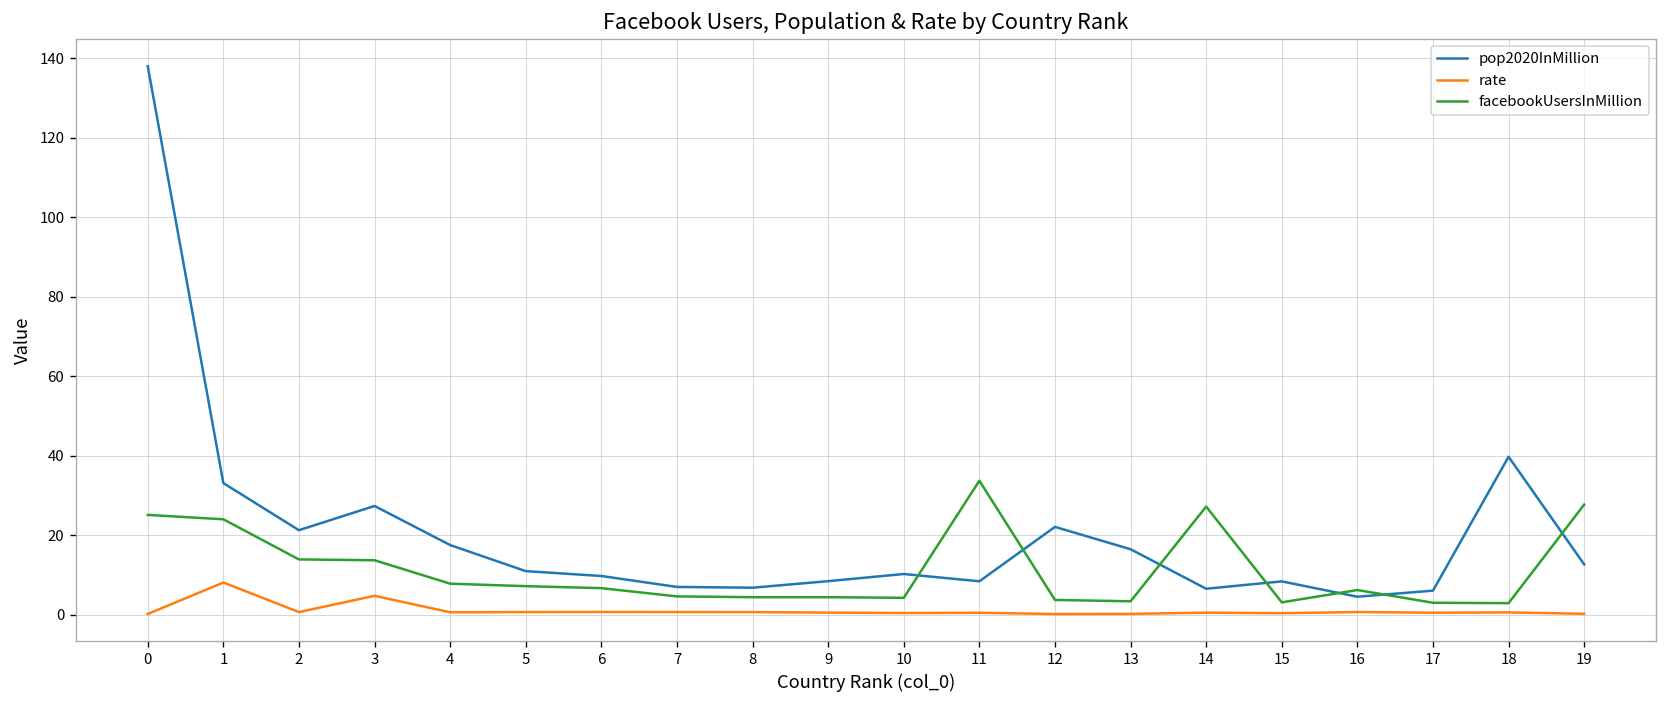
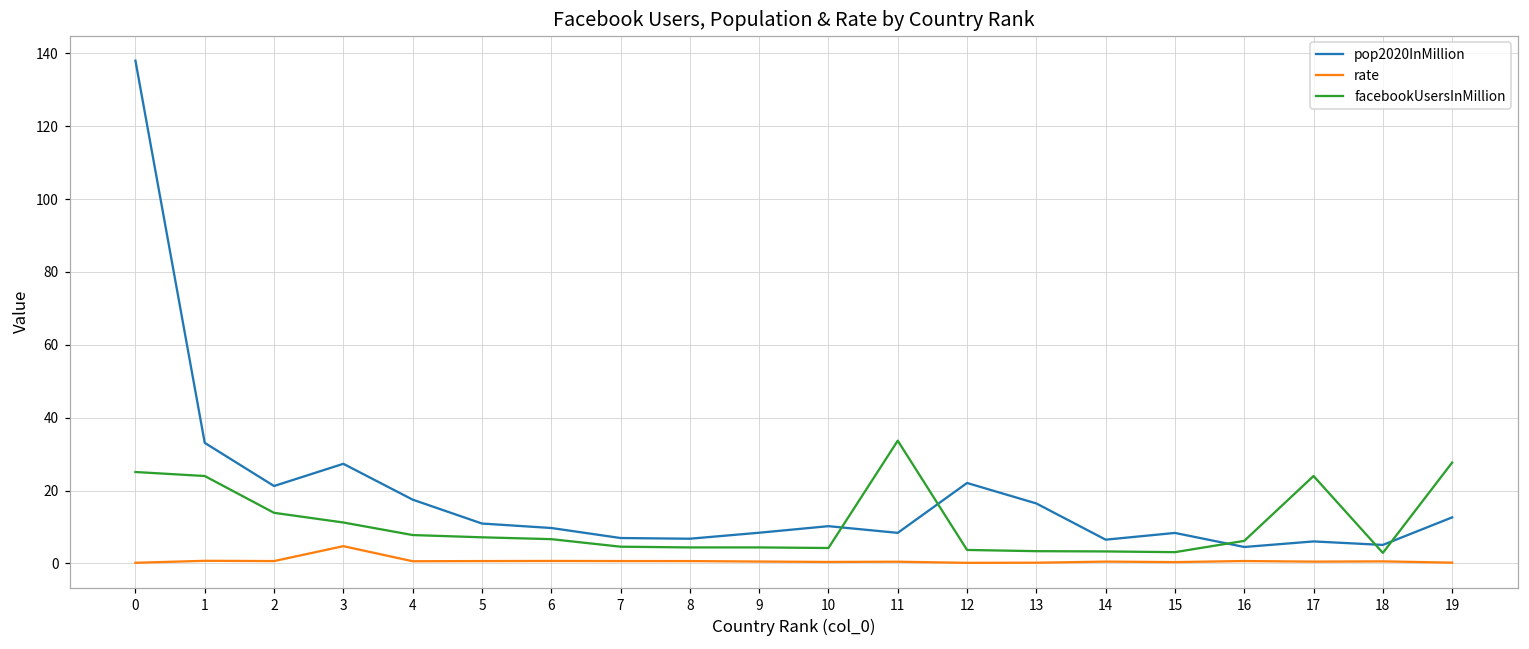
rate, 1: 8 -> 1
facebookUsersInMillion, 3: 14 -> 11
facebookUsersInMillion, 14: 27 -> 3
facebookUsersInMillion, 17: 3 -> 24
pop2020InMillion, 18: 40 -> 5
